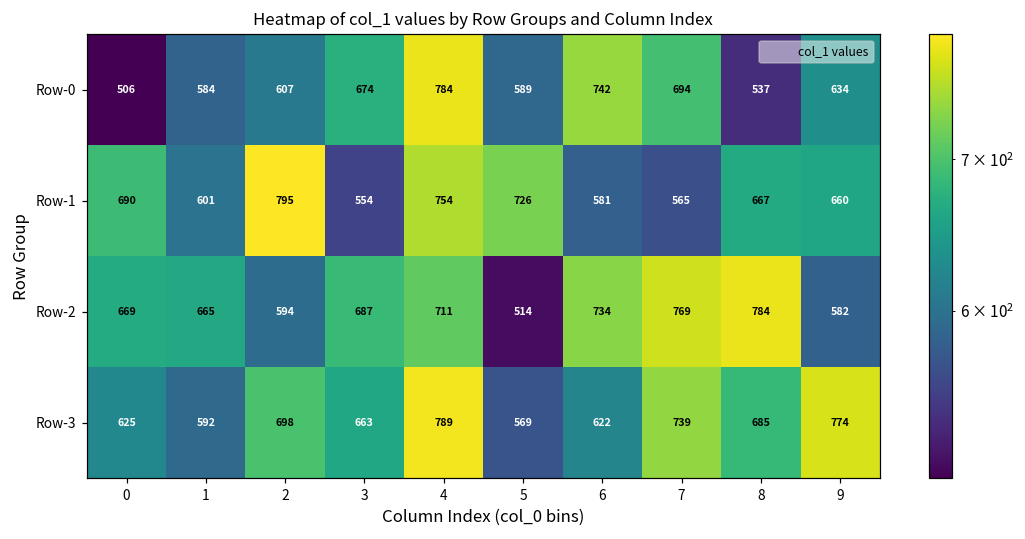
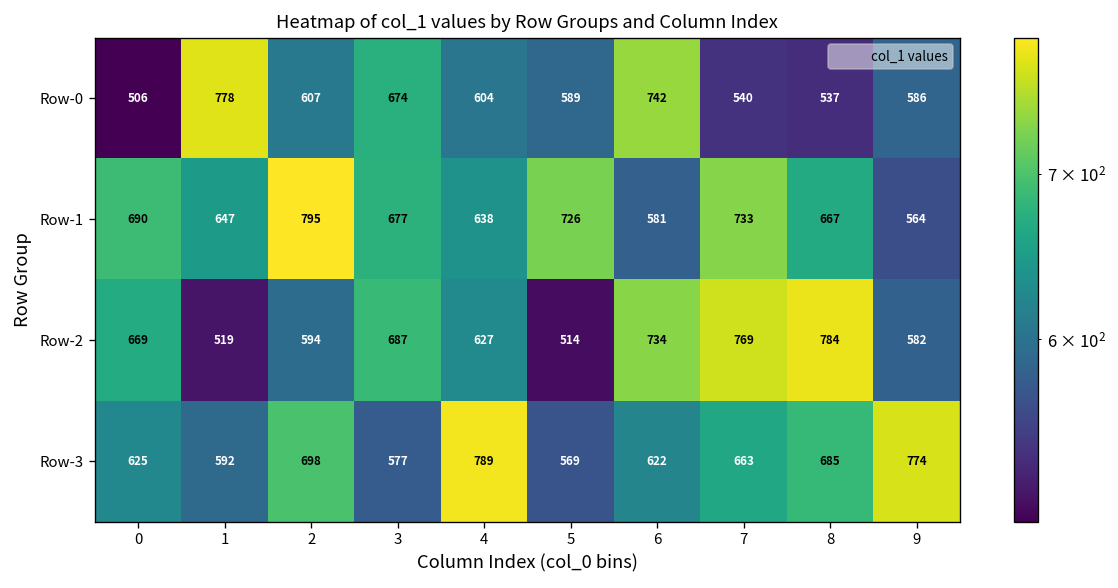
Row-0, 1: 584 -> 778
Row-0, 4: 784 -> 604
Row-0, 7: 694 -> 540
Row-0, 9: 634 -> 586
Row-1, 1: 601 -> 647
Row-1, 3: 554 -> 677
Row-1, 4: 754 -> 638
Row-1, 7: 565 -> 733
Row-1, 9: 660 -> 564
Row-2, 1: 665 -> 519
Row-2, 4: 711 -> 627
Row-3, 3: 663 -> 577
Row-3, 7: 739 -> 663
